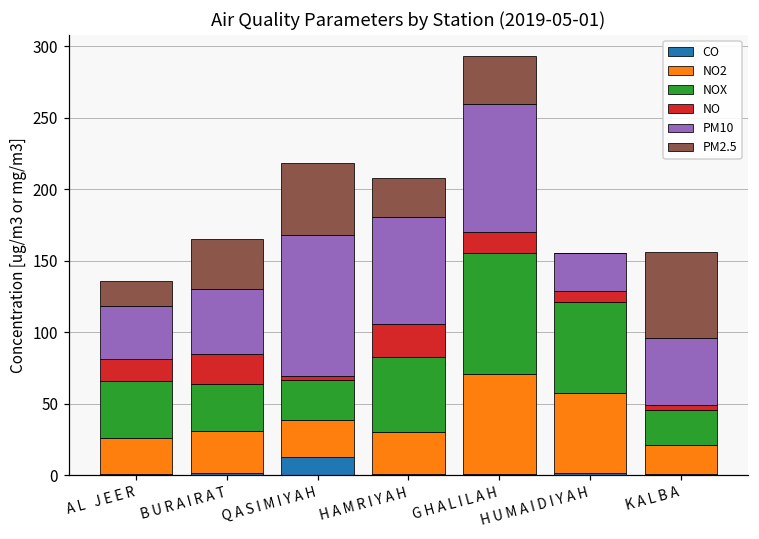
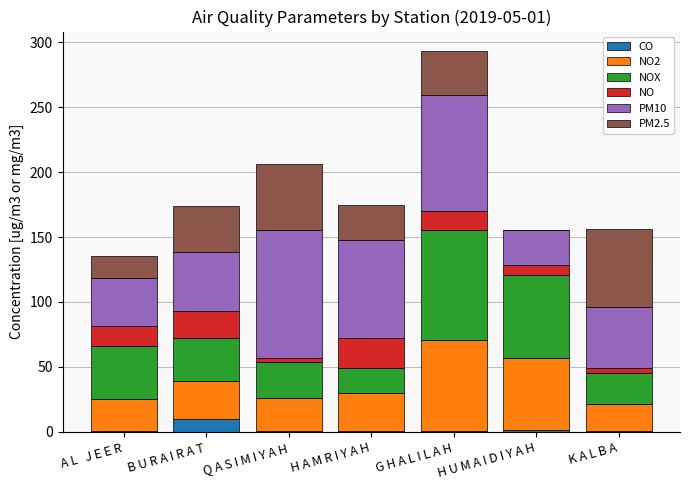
CO, B U R A I R A T: 1 -> 10
CO, Q A S I M I Y A H: 13 -> 1
NOX, H A M R I Y A H: 53 -> 19
